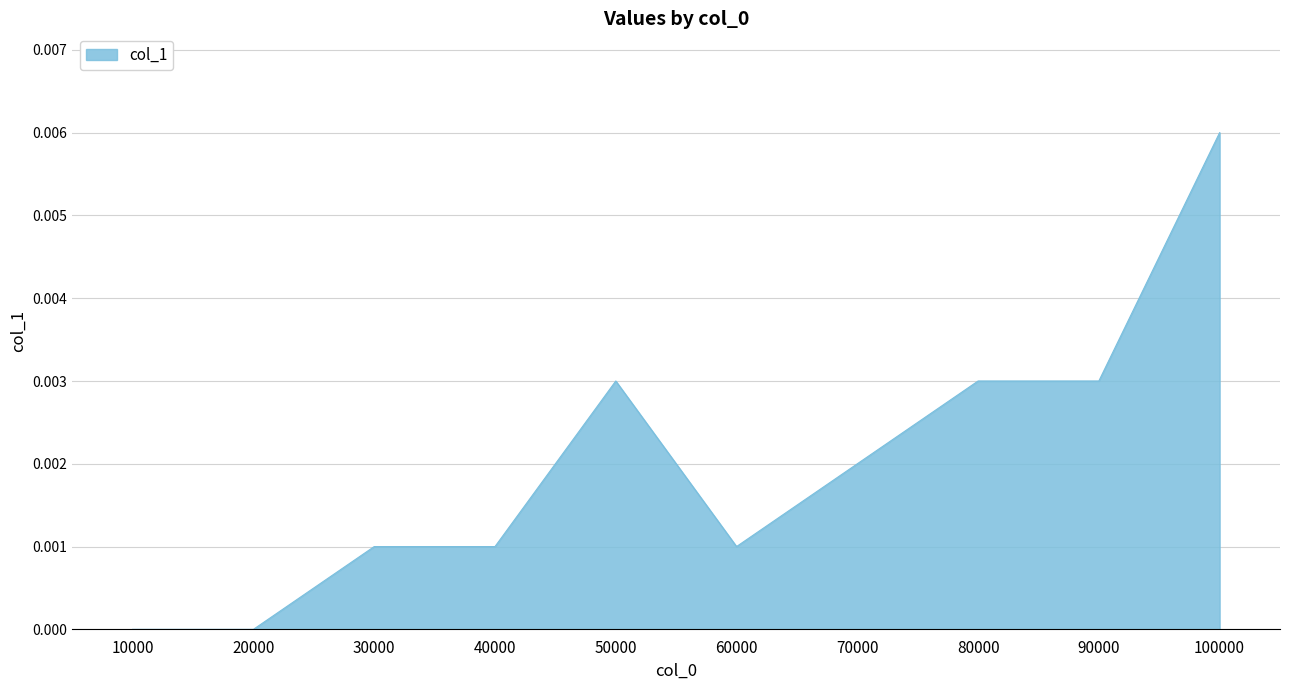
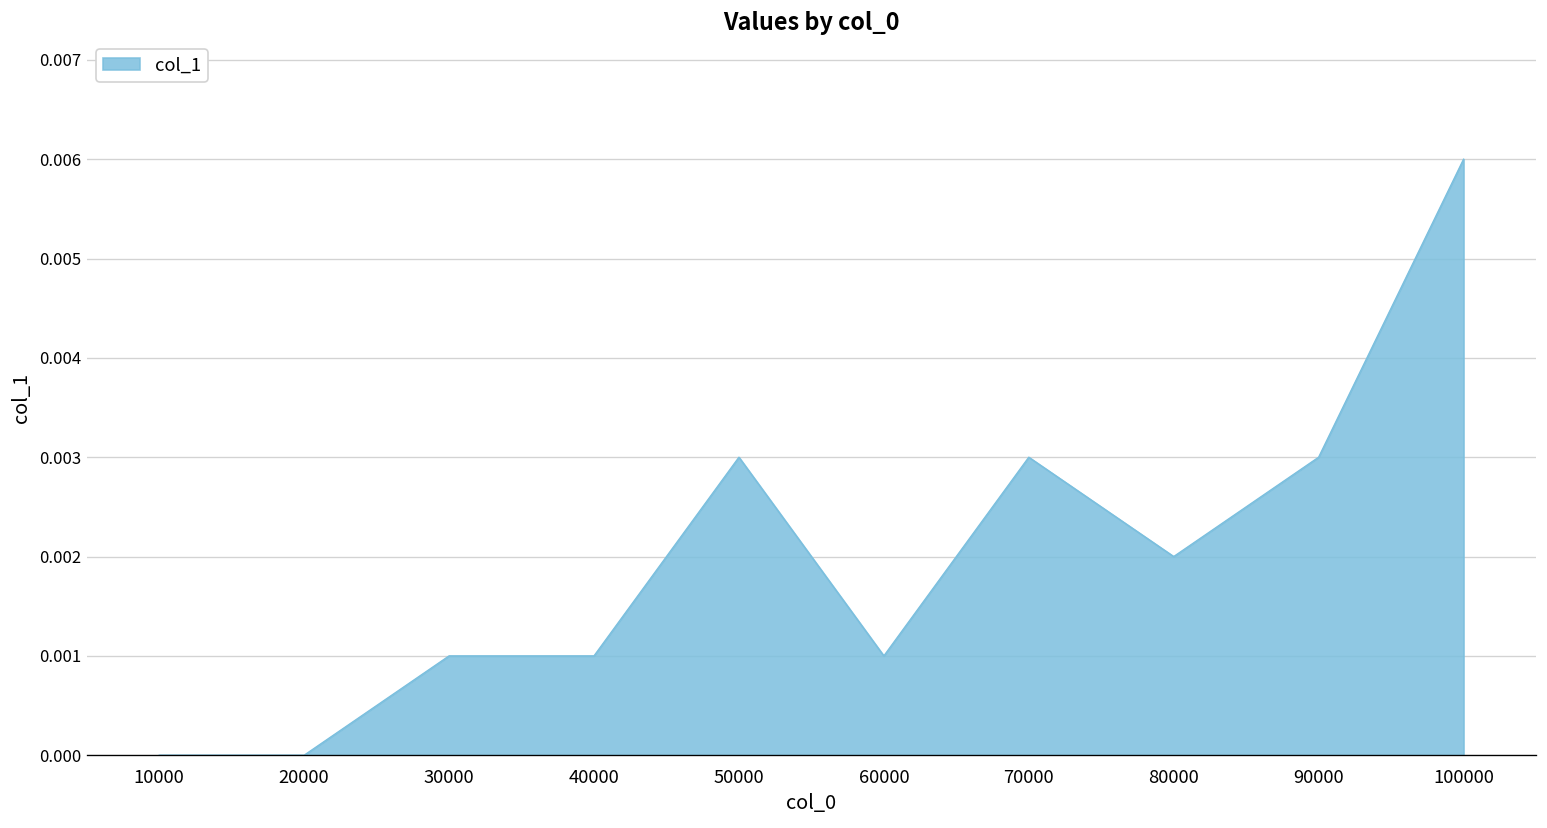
70000: 0.002 -> 0.003
80000: 0.003 -> 0.002
